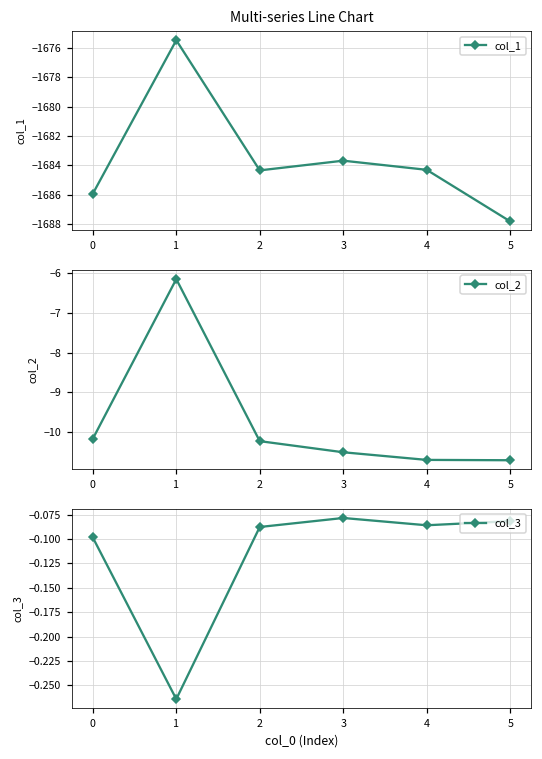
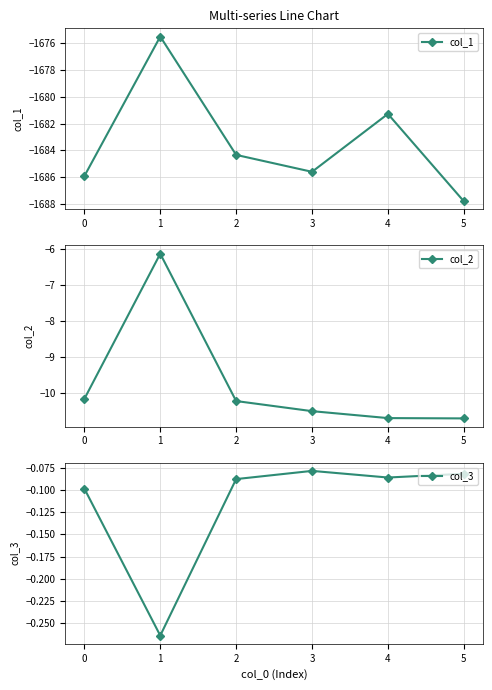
Multi-series Line Chart, 3: -1683.7 -> -1685.6
Multi-series Line Chart, 4: -1684.3 -> -1681.3
